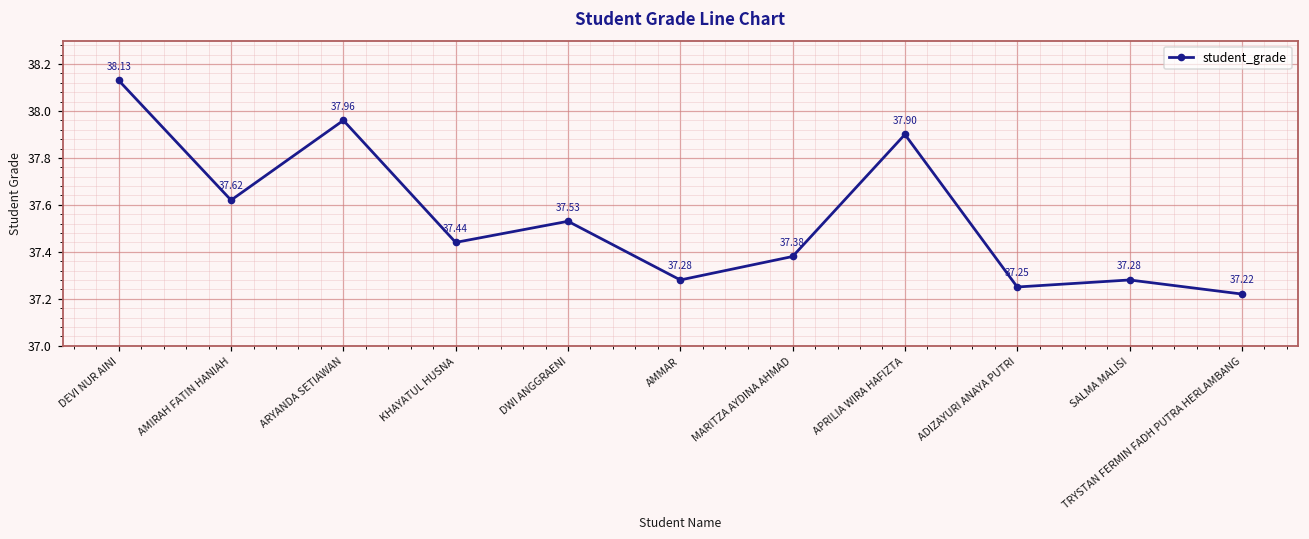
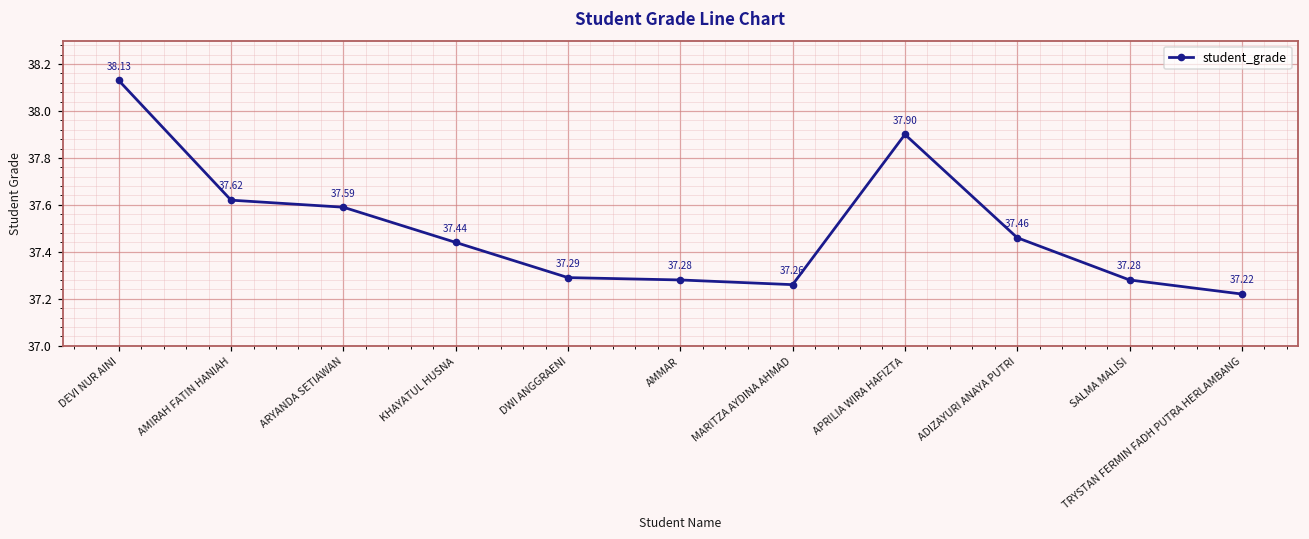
ARYANDA SETIAWAN: 37.96 -> 37.59
DWI ANGGRAENI: 37.53 -> 37.29
MARITZA AYDINA AHMAD: 37.38 -> 37.26
ADIZAYURI ANAYA PUTRI: 37.25 -> 37.46
